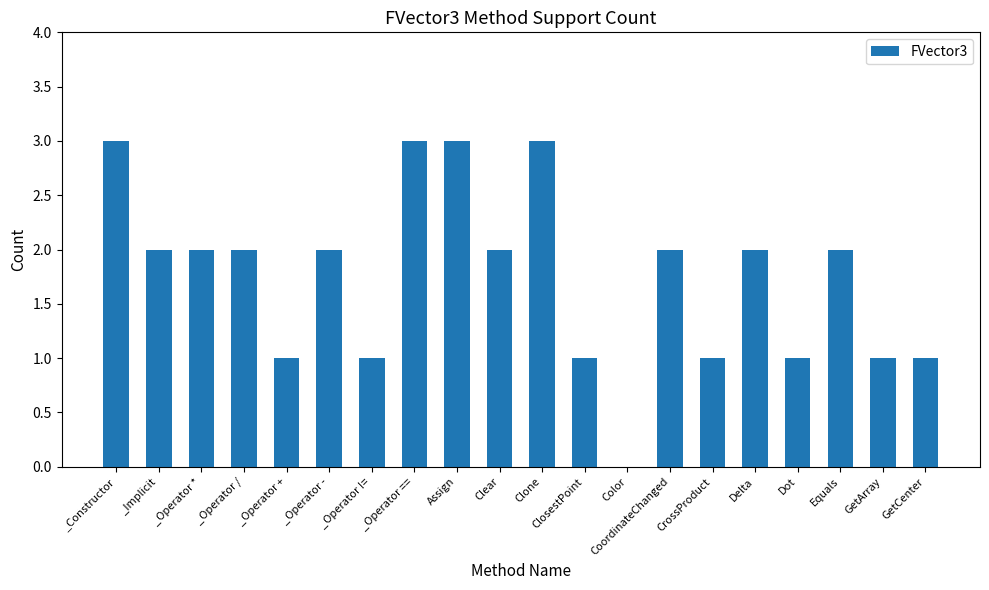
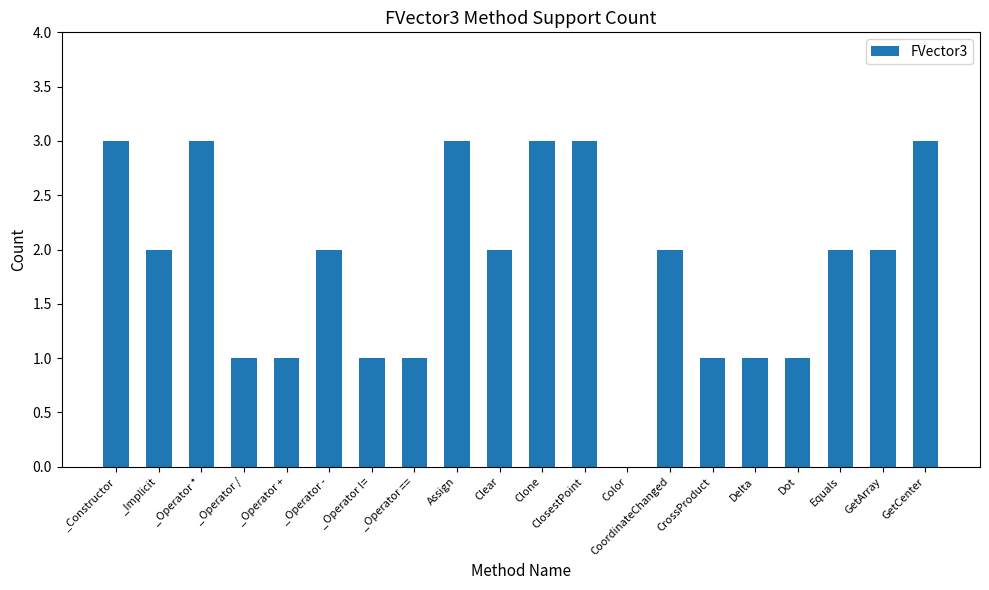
_Operator *: 2 -> 3
_Operator /: 2 -> 1
_Operator ==: 3 -> 1
ClosestPoint: 1 -> 3
Delta: 2 -> 1
GetArray: 1 -> 2
GetCenter: 1 -> 3
